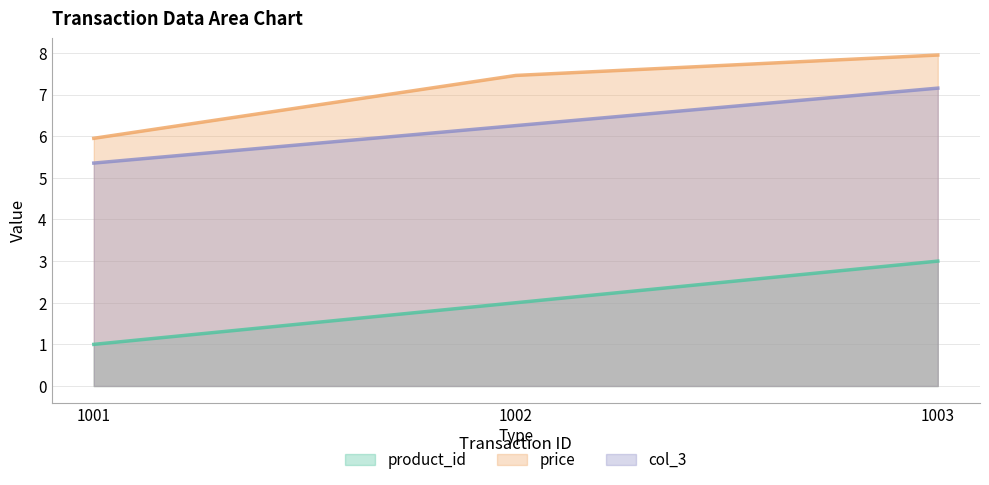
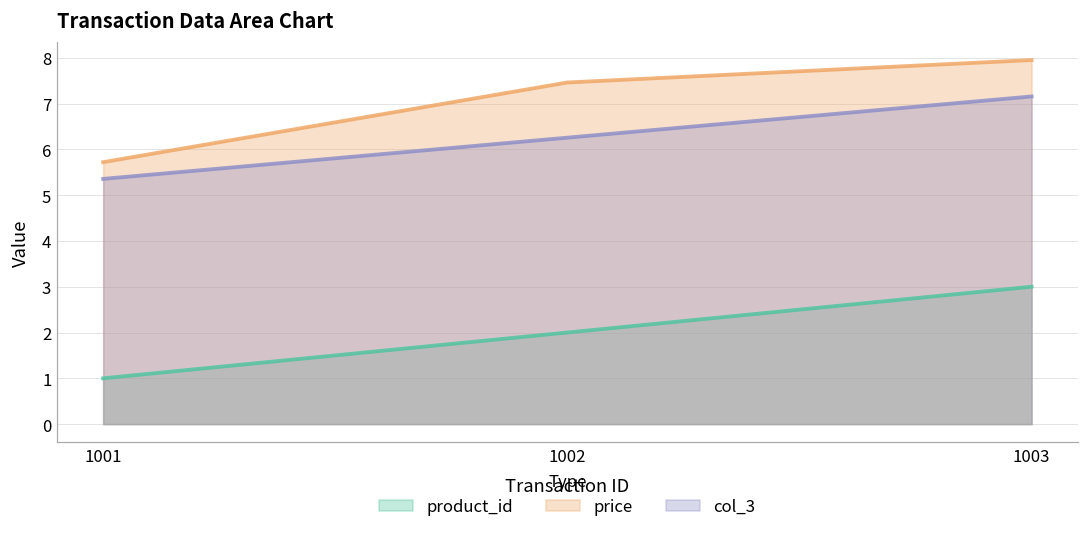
price, 1001: 6.0 -> 5.7
